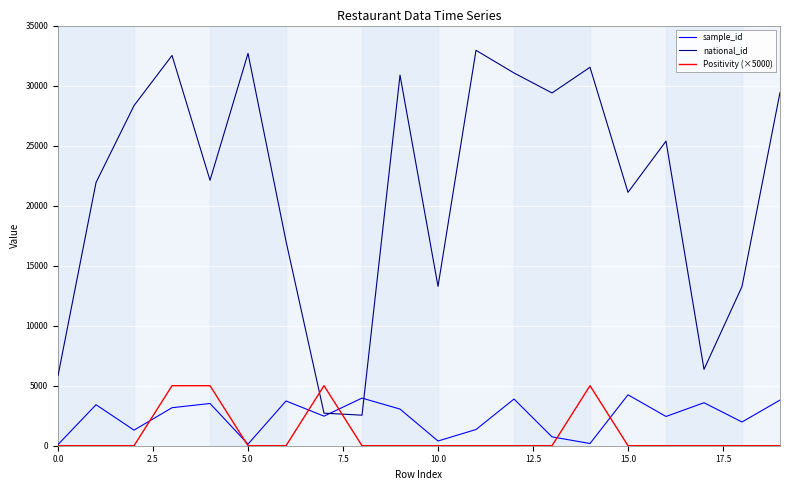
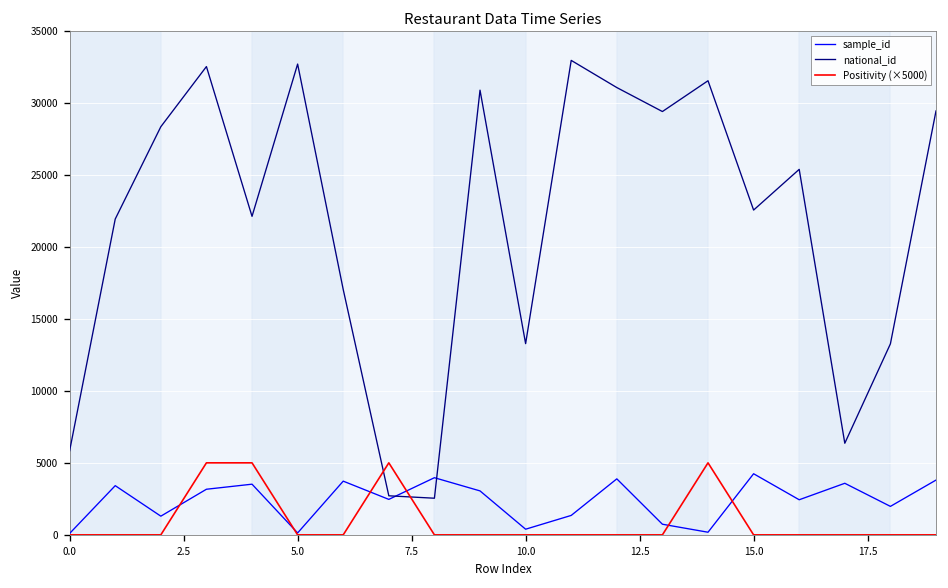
national_id, 15.0: 21100 -> 22500
